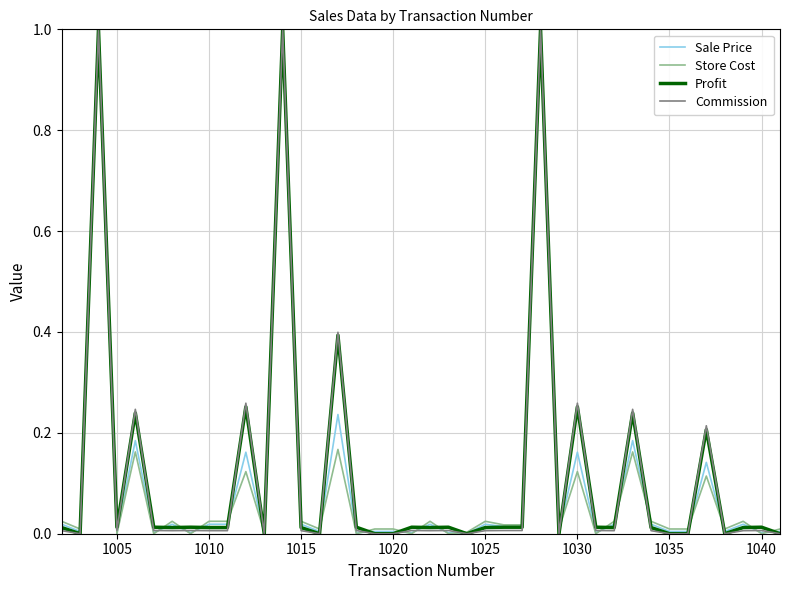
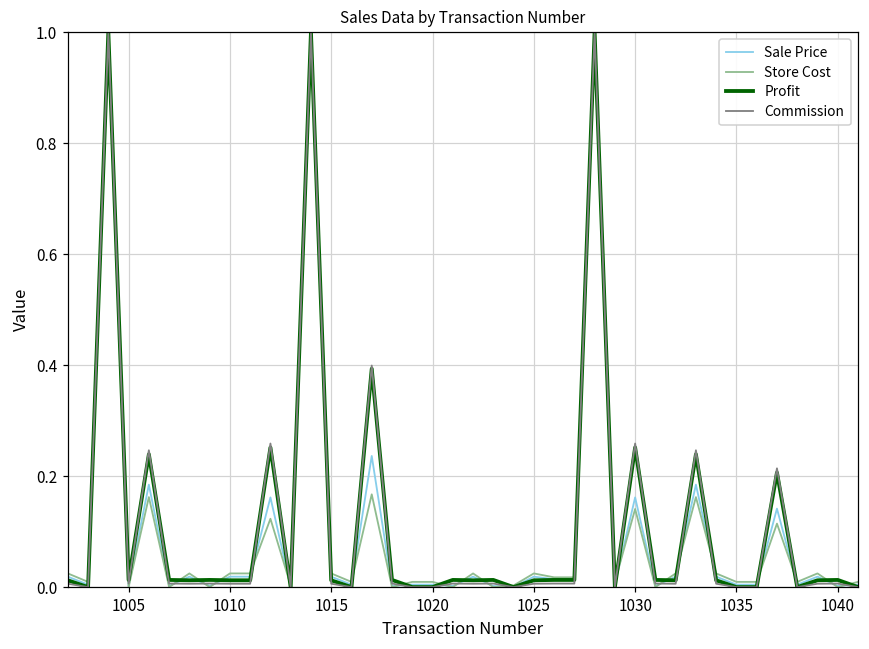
Store Cost, 1030: 0.12 -> 0.14
